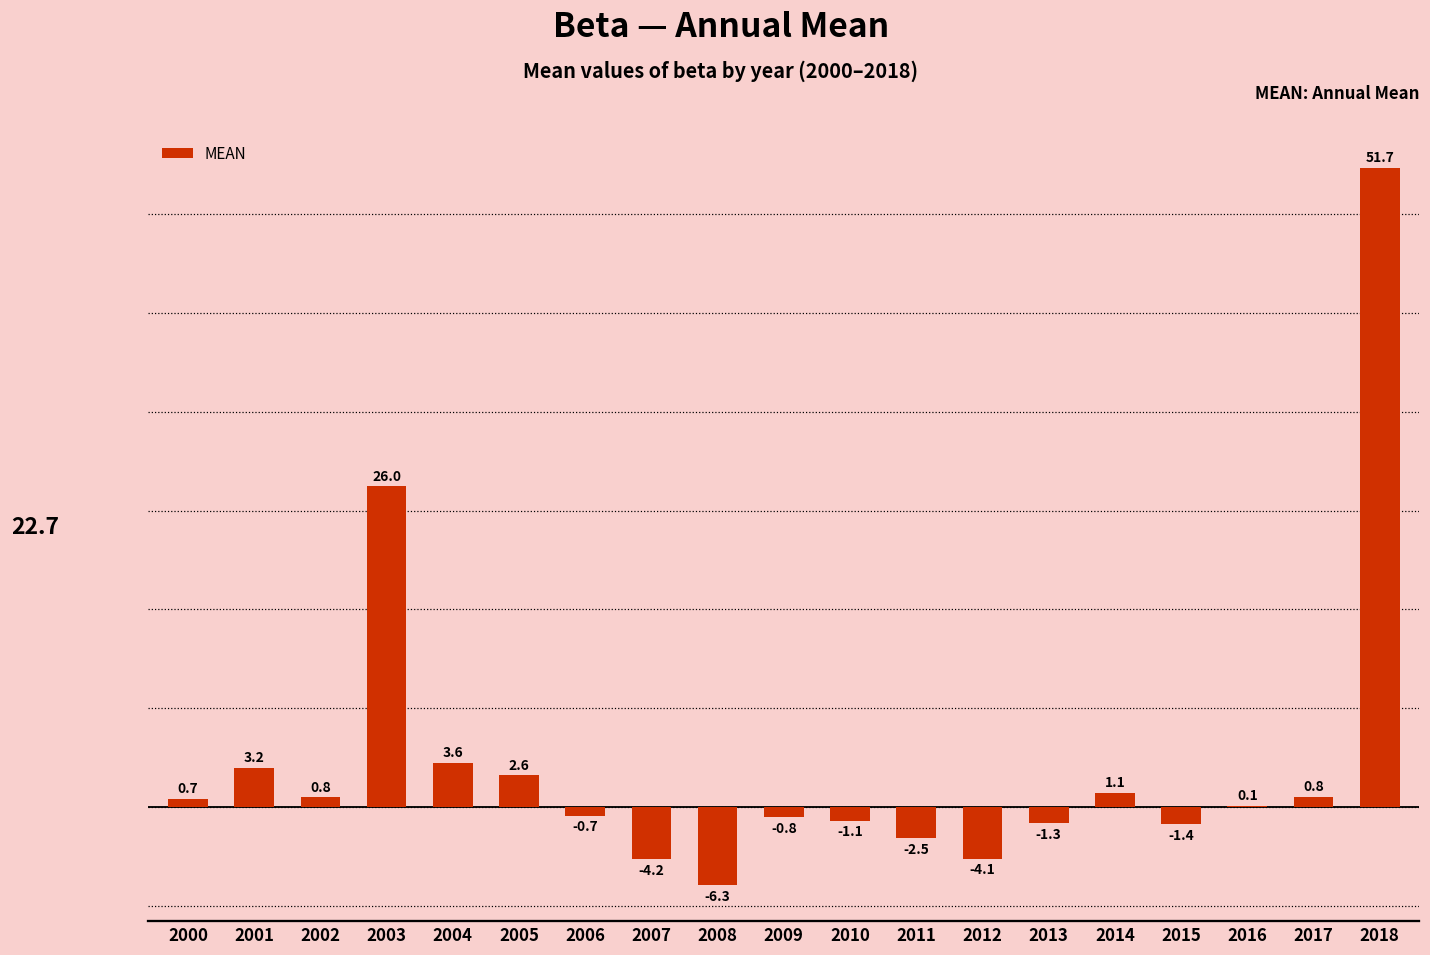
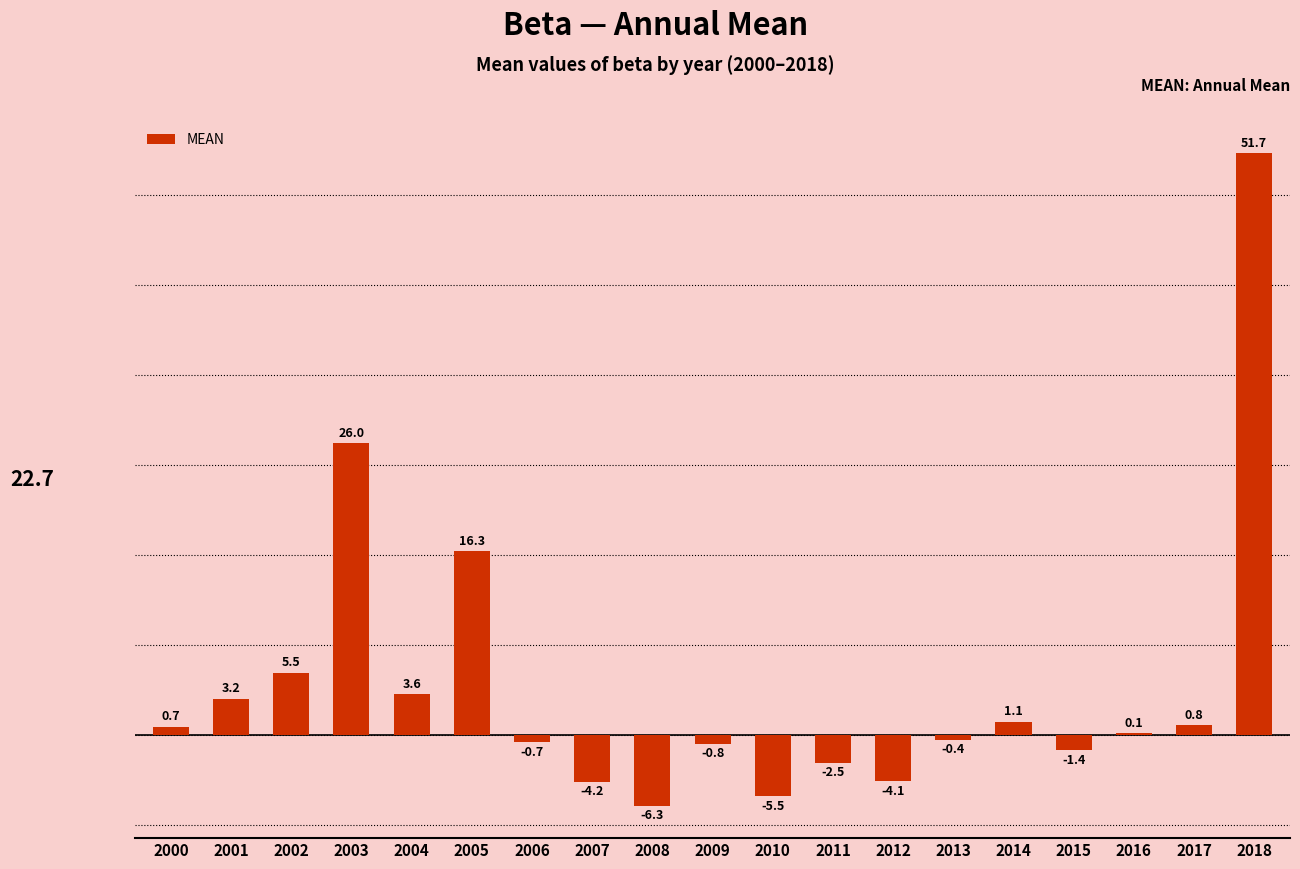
2002: 0.8 -> 5.5
2005: 2.6 -> 16.3
2010: -1.1 -> -5.5
2013: -1.3 -> -0.4
